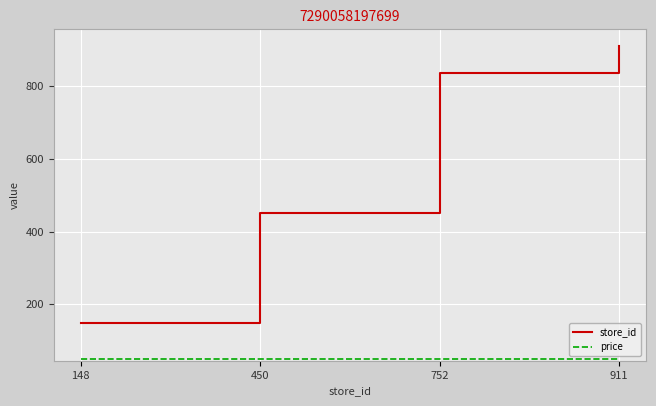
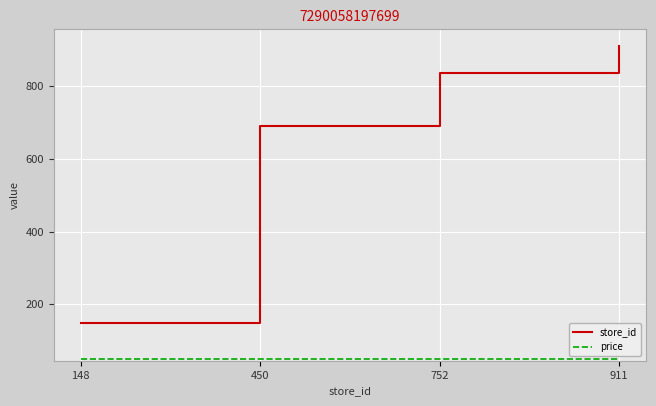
store_id, 450: 450 -> 690
